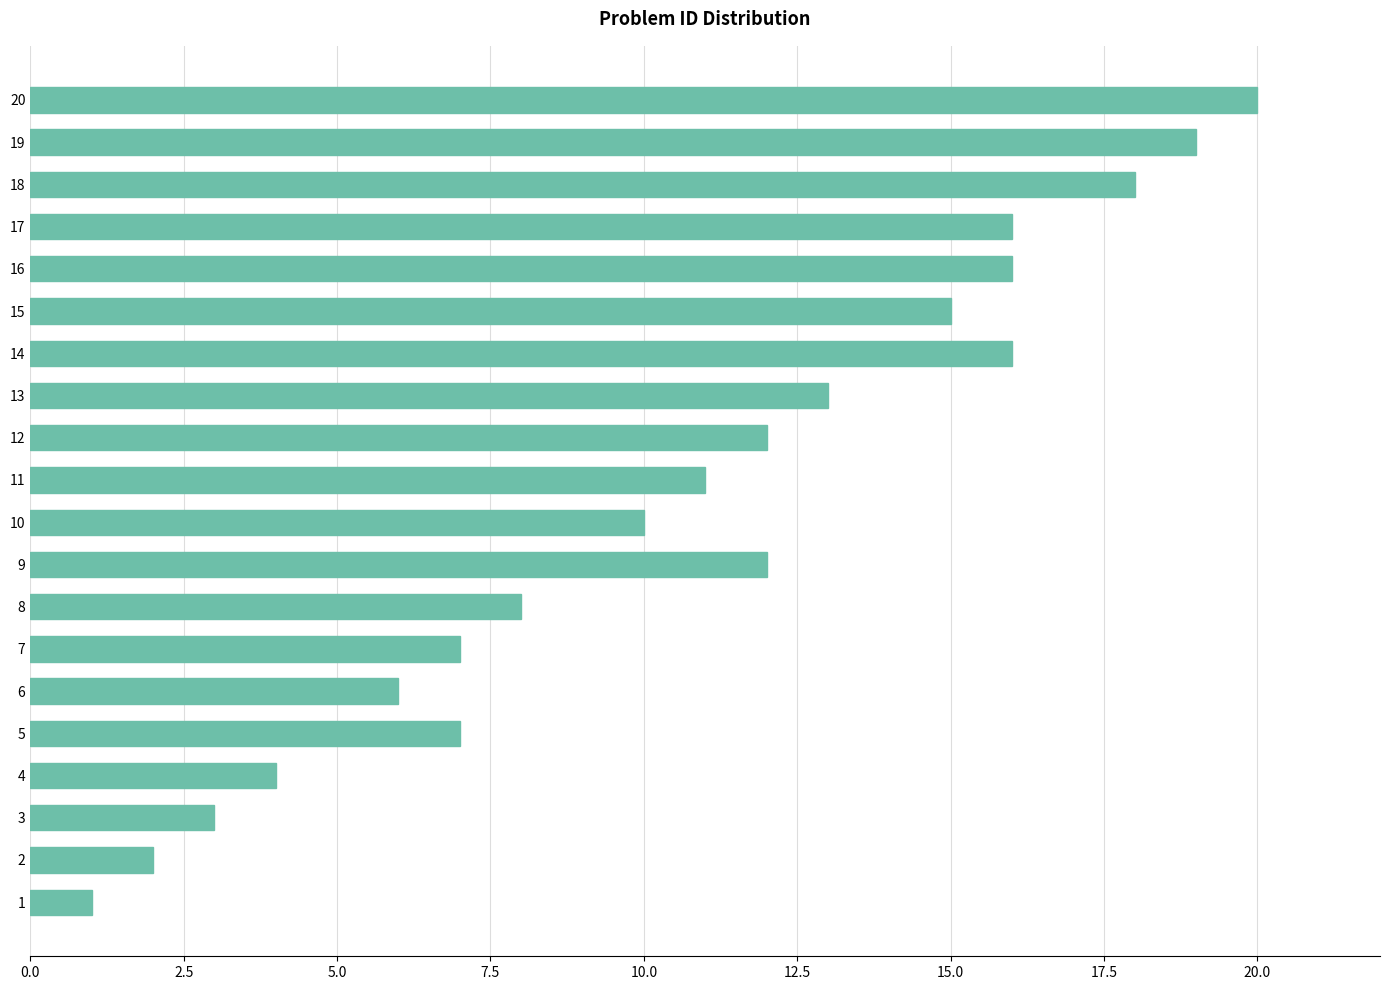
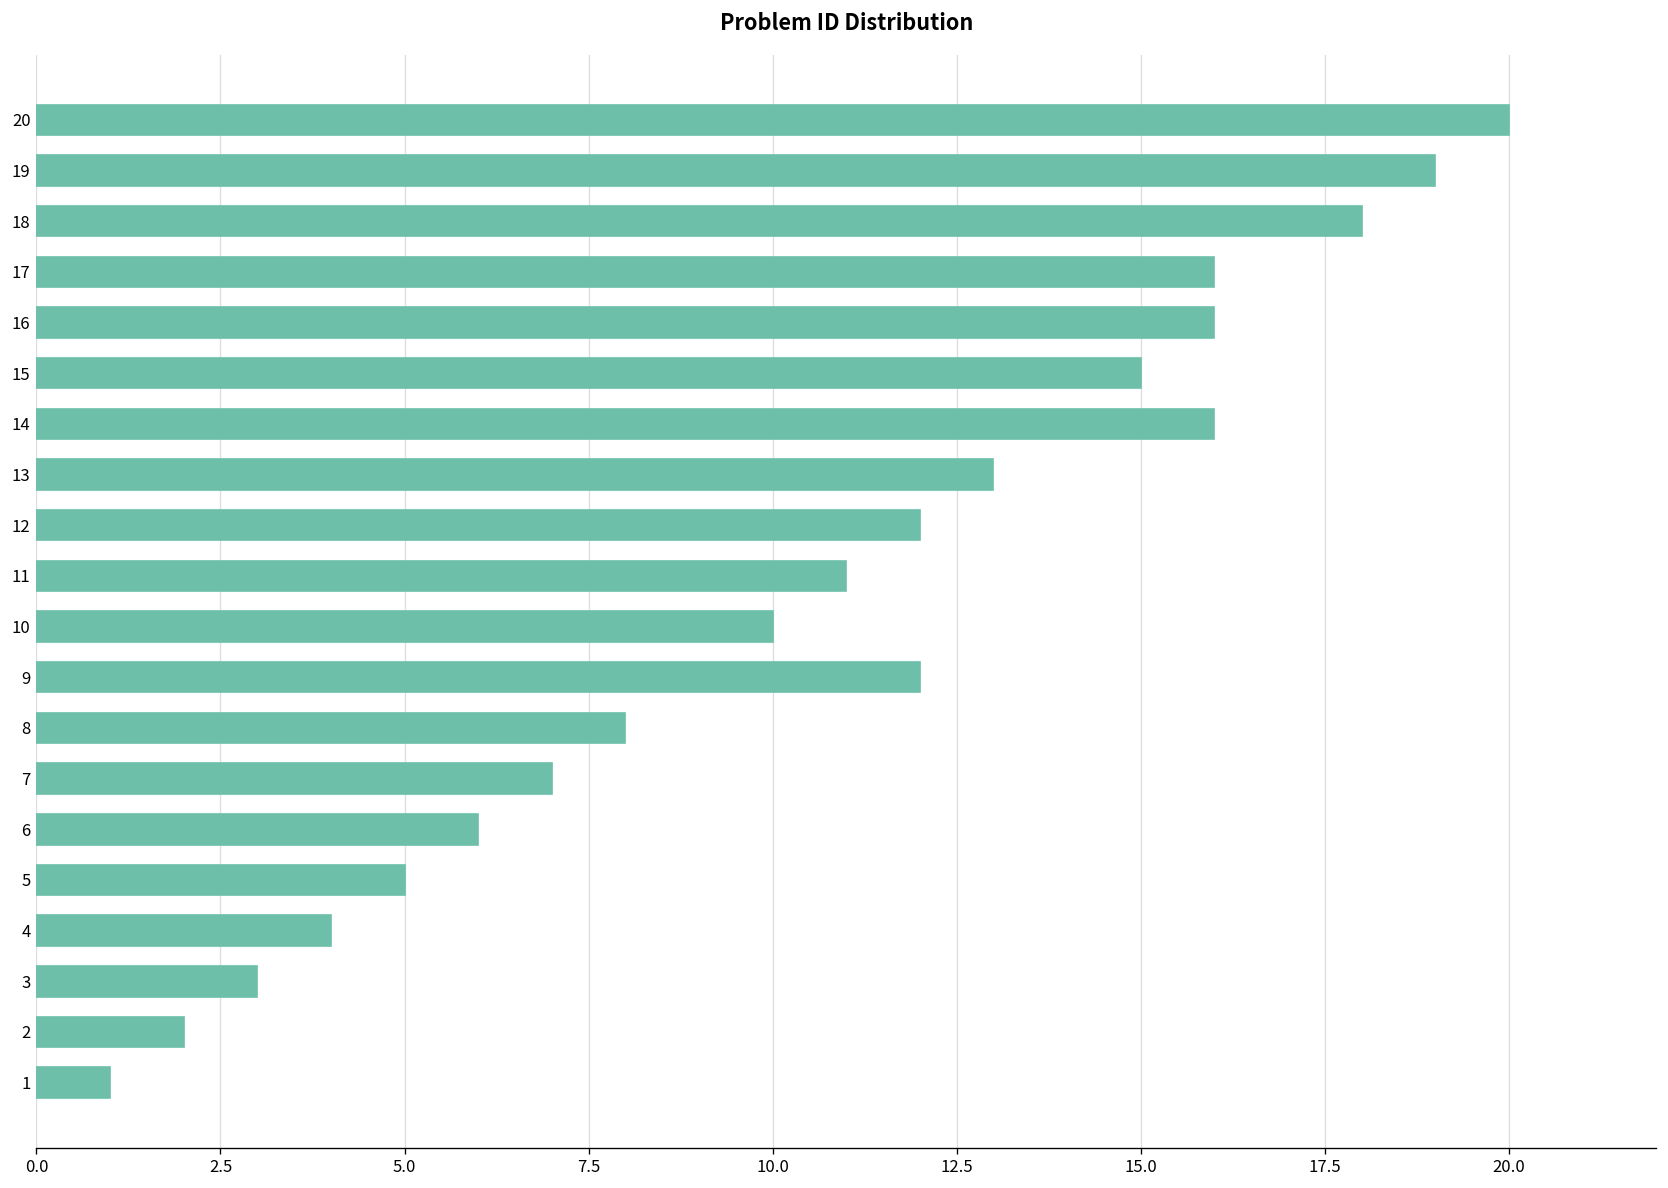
5: 7 -> 5
